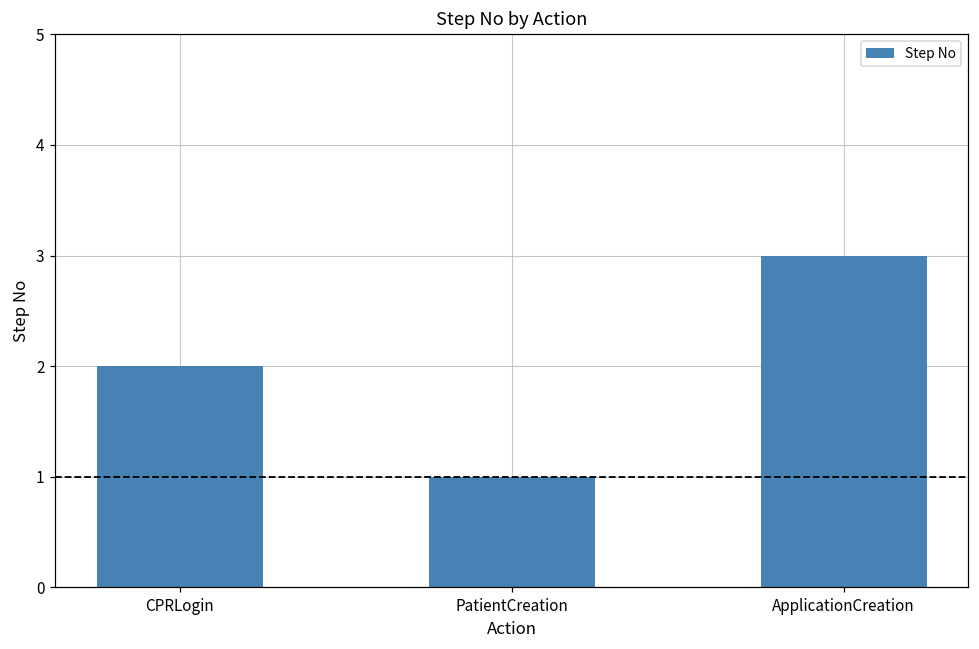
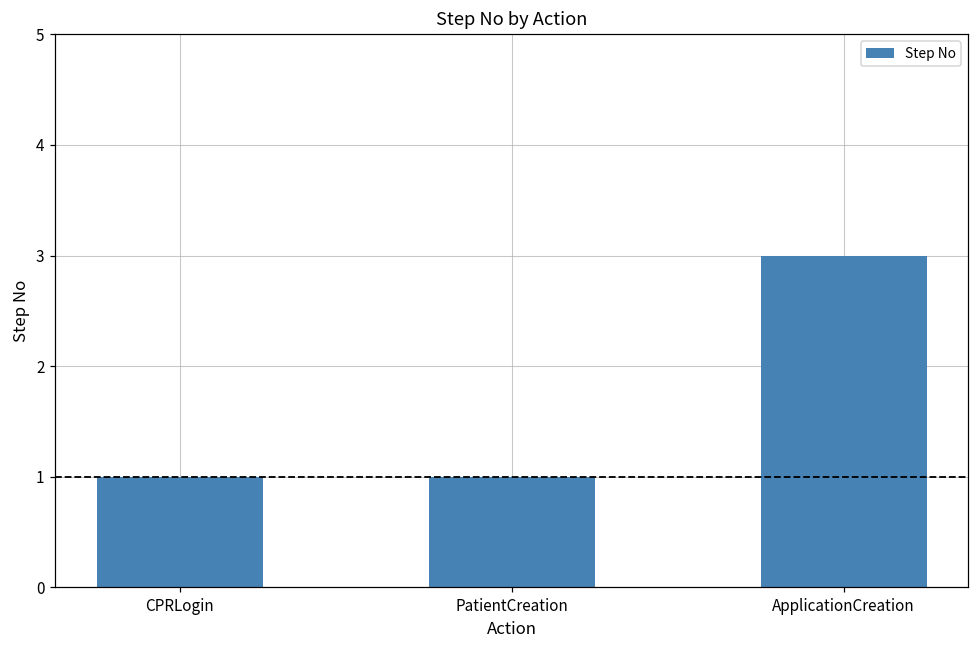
CPRLogin: 2 -> 1
